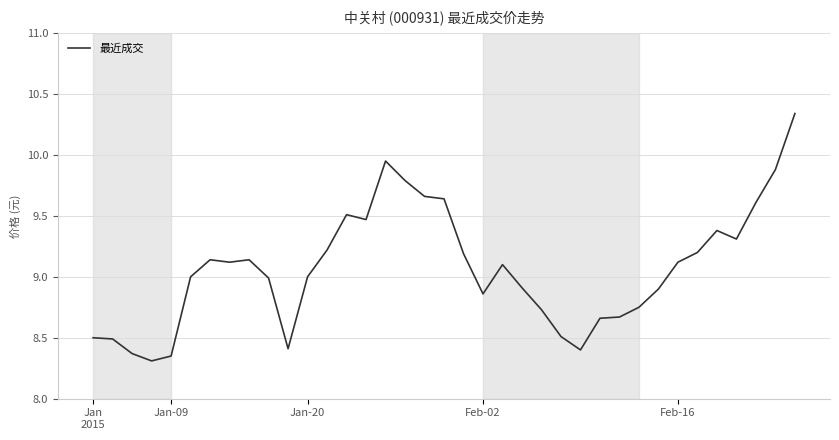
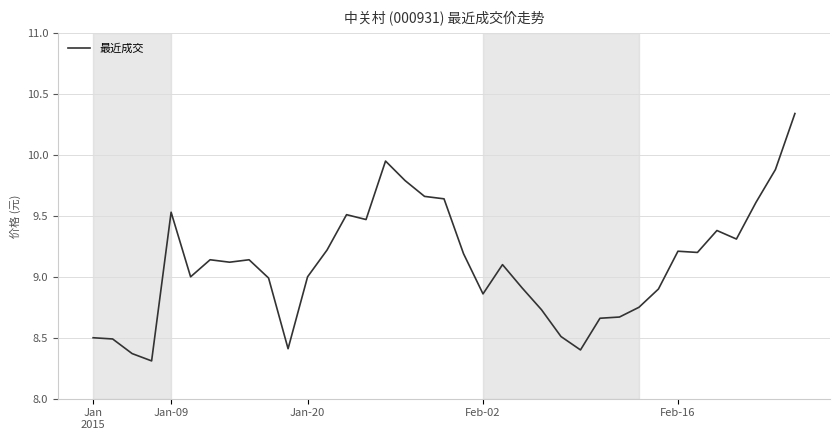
Jan-09: 8.35 -> 9.53
Feb-16: 9.12 -> 9.21
